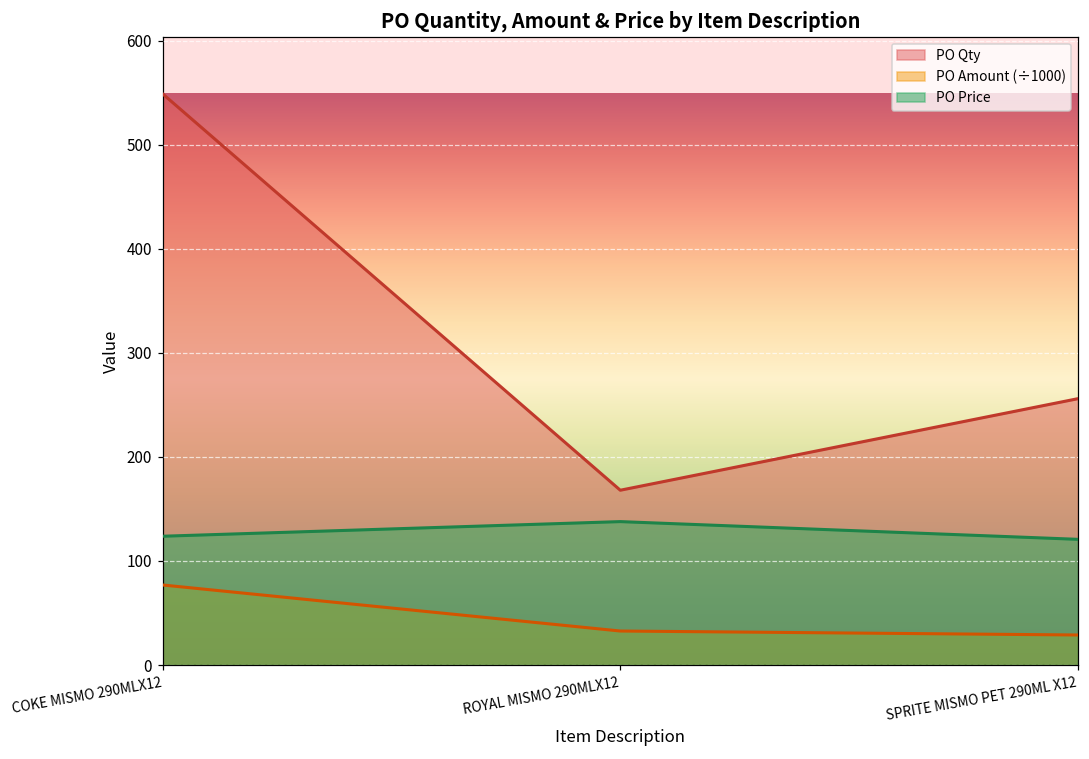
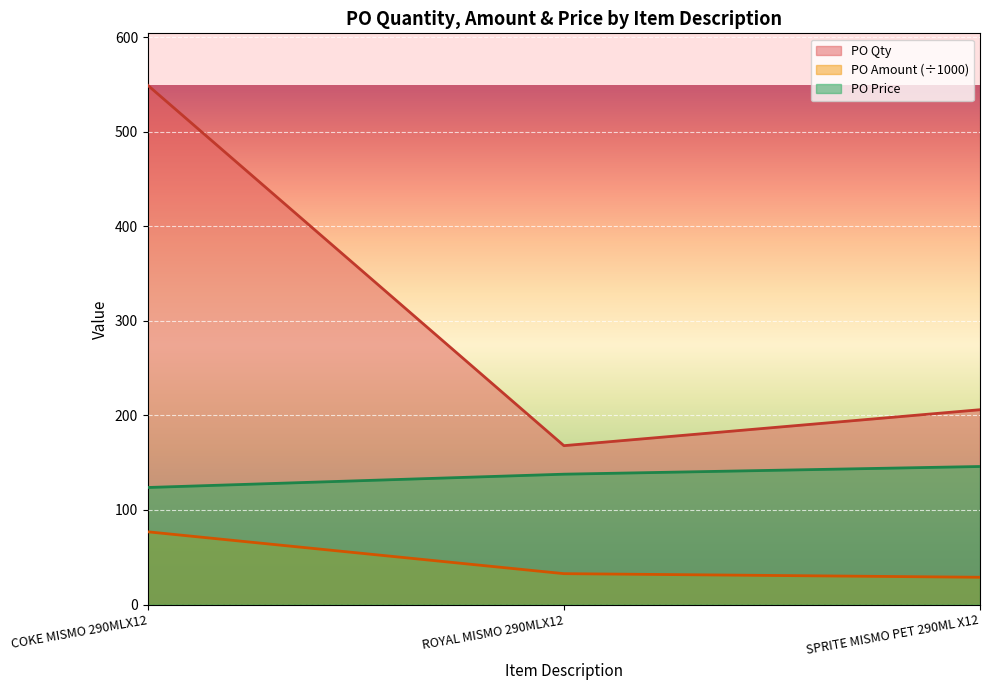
PO Qty, SPRITE MISMO PET 290ML X12: 260 -> 210
PO Price, SPRITE MISMO PET 290ML X12: 120 -> 150
